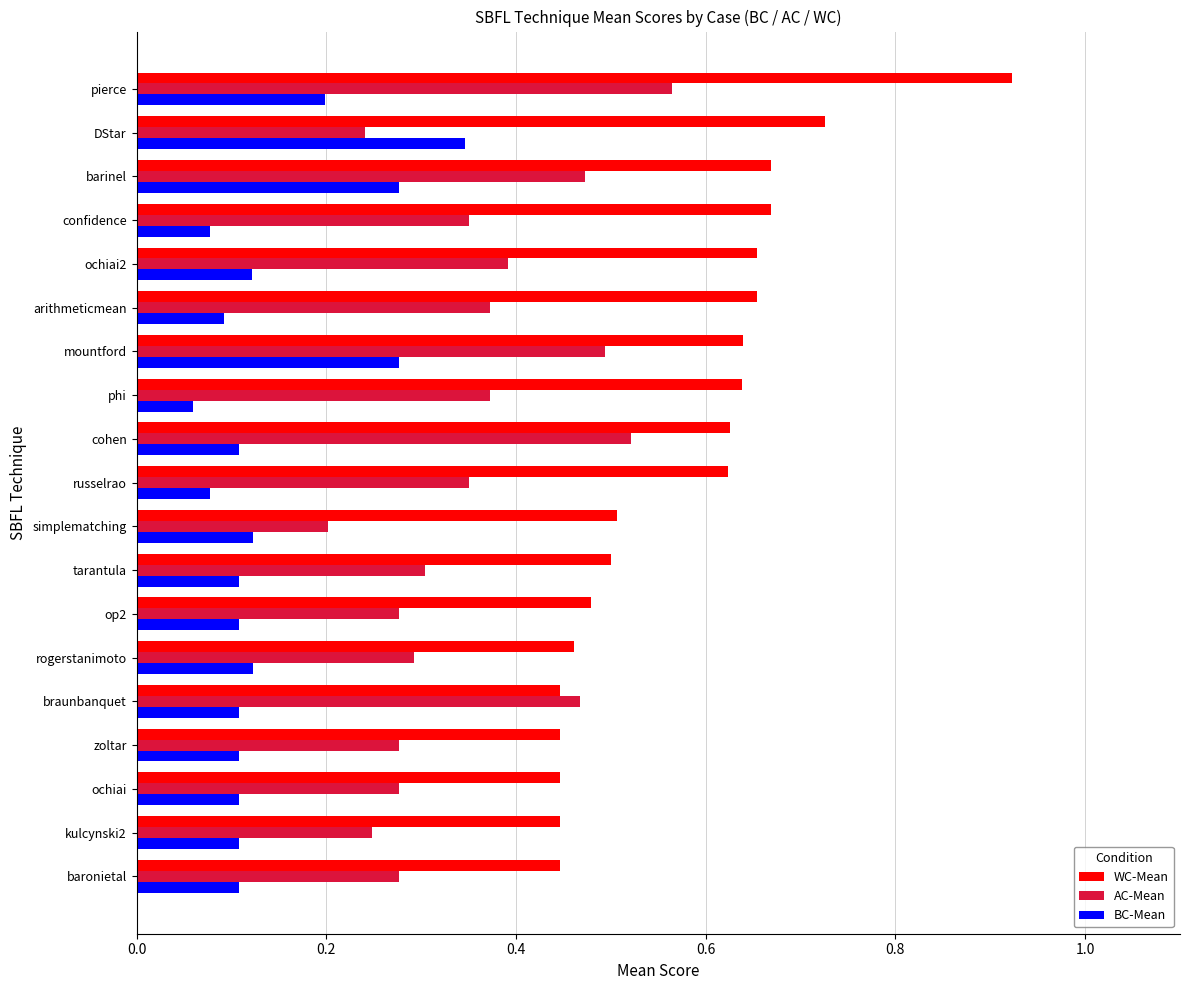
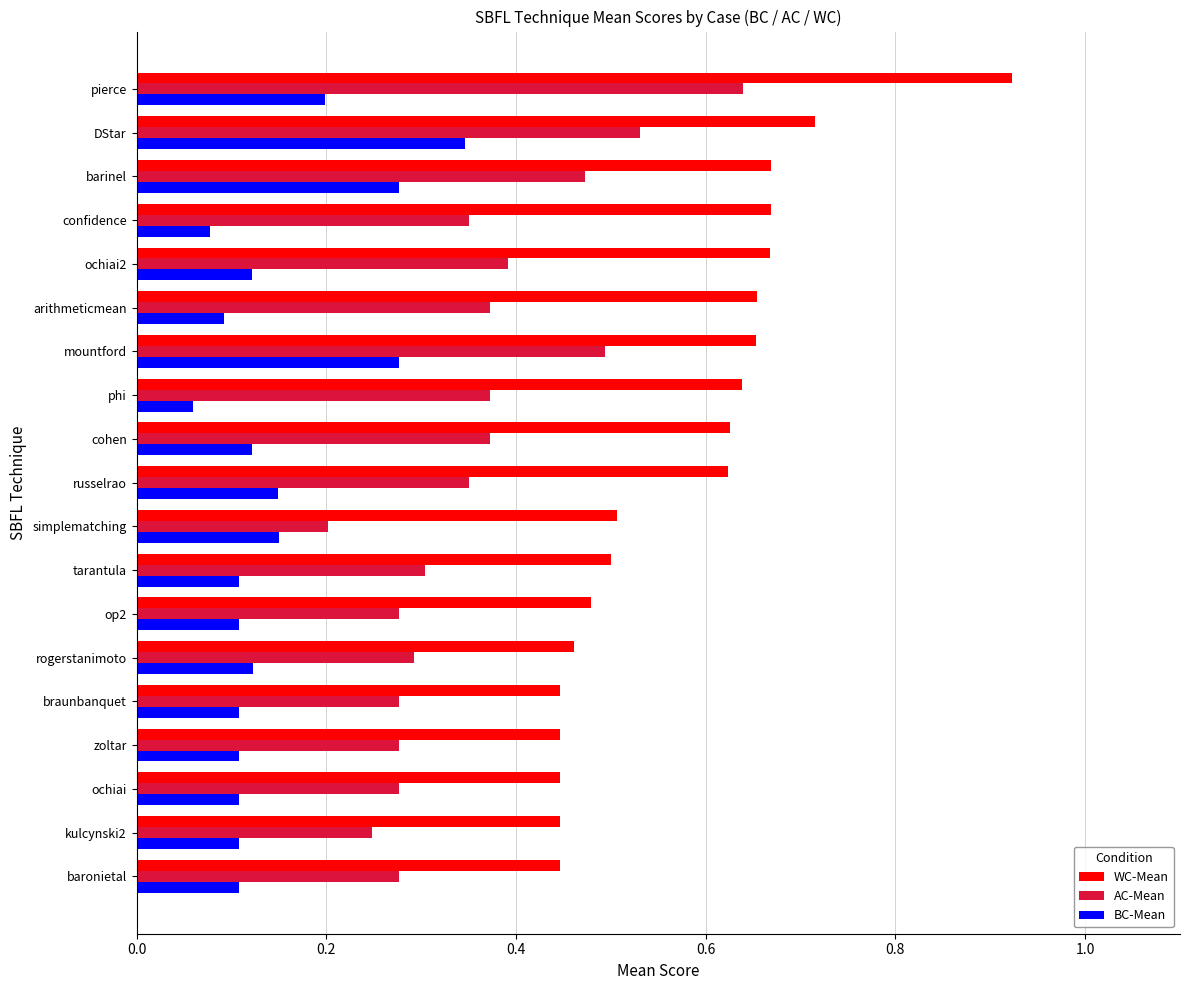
AC-Mean, pierce: 0.57 -> 0.64
WC-Mean, DStar: 0.73 -> 0.72
AC-Mean, DStar: 0.24 -> 0.53
WC-Mean, ochiai2: 0.65 -> 0.67
WC-Mean, mountford: 0.64 -> 0.65
AC-Mean, cohen: 0.52 -> 0.37
BC-Mean, cohen: 0.11 -> 0.12
BC-Mean, russelrao: 0.08 -> 0.15
BC-Mean, simplematching: 0.12 -> 0.15
AC-Mean, braunbanquet: 0.47 -> 0.28
